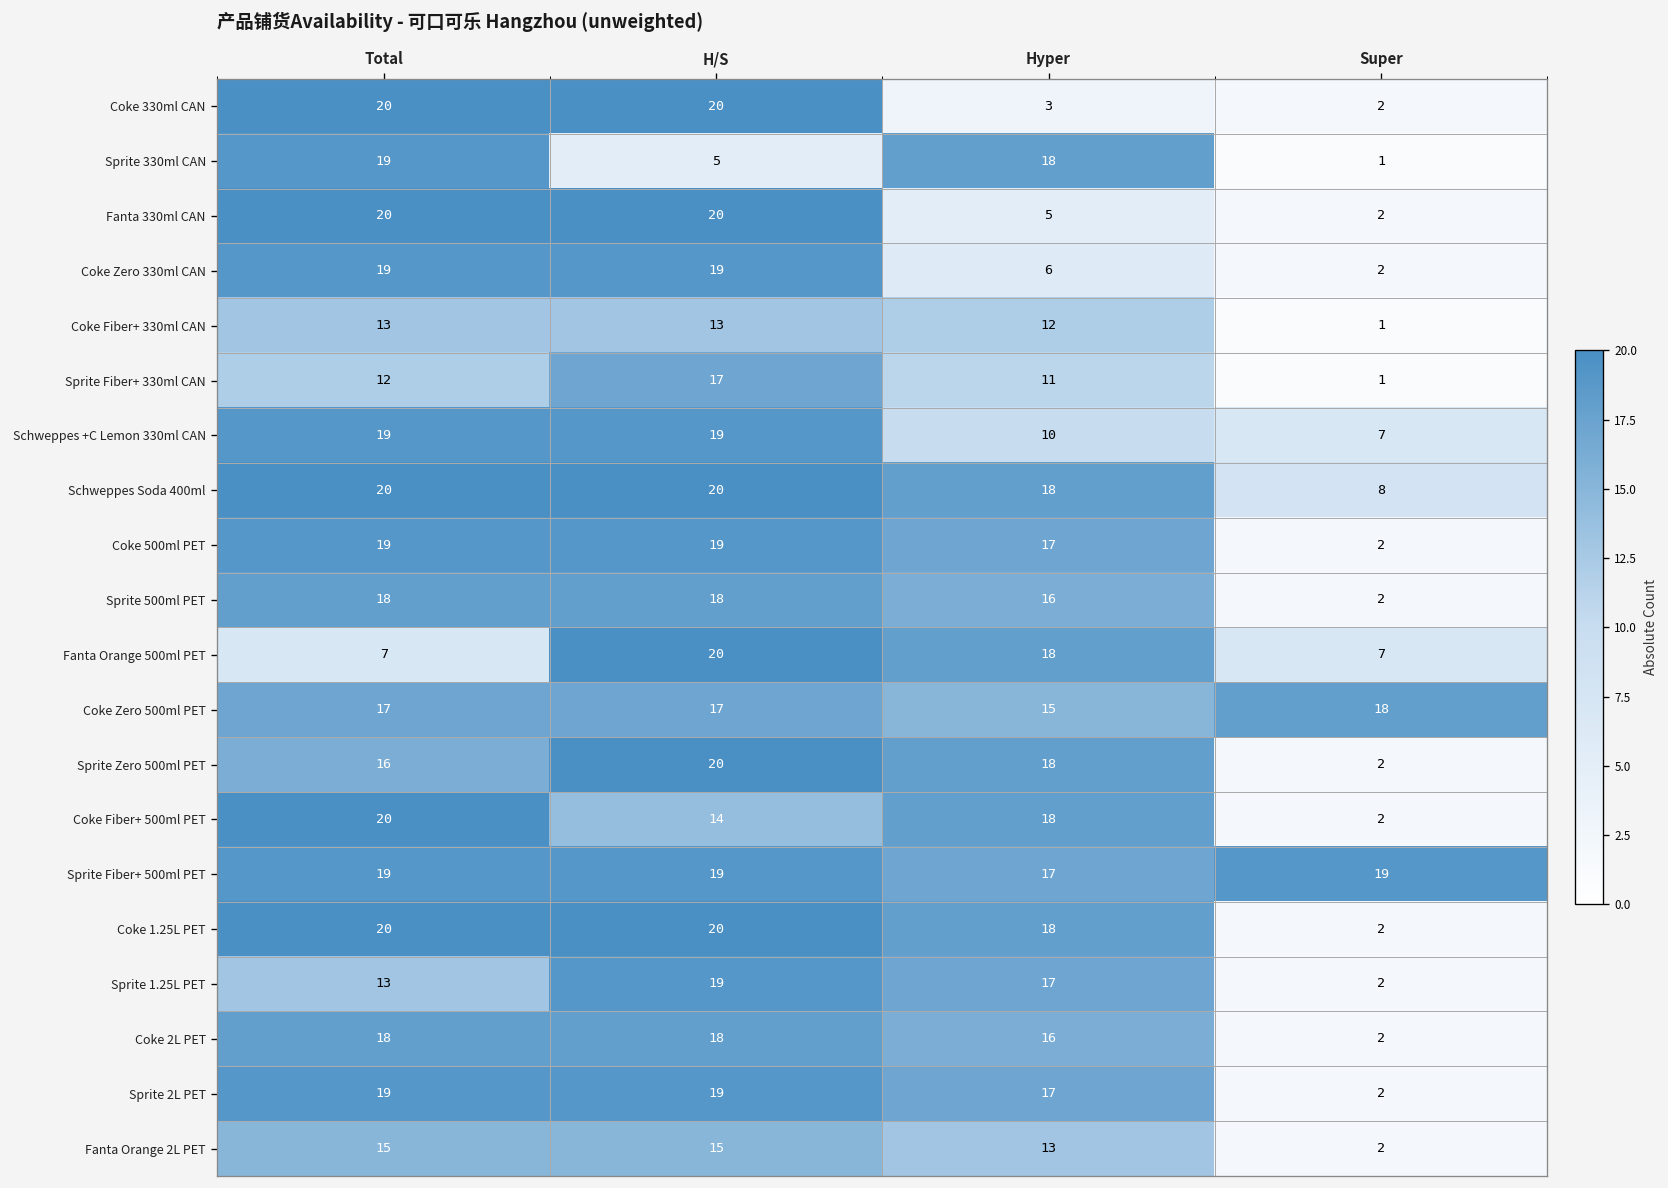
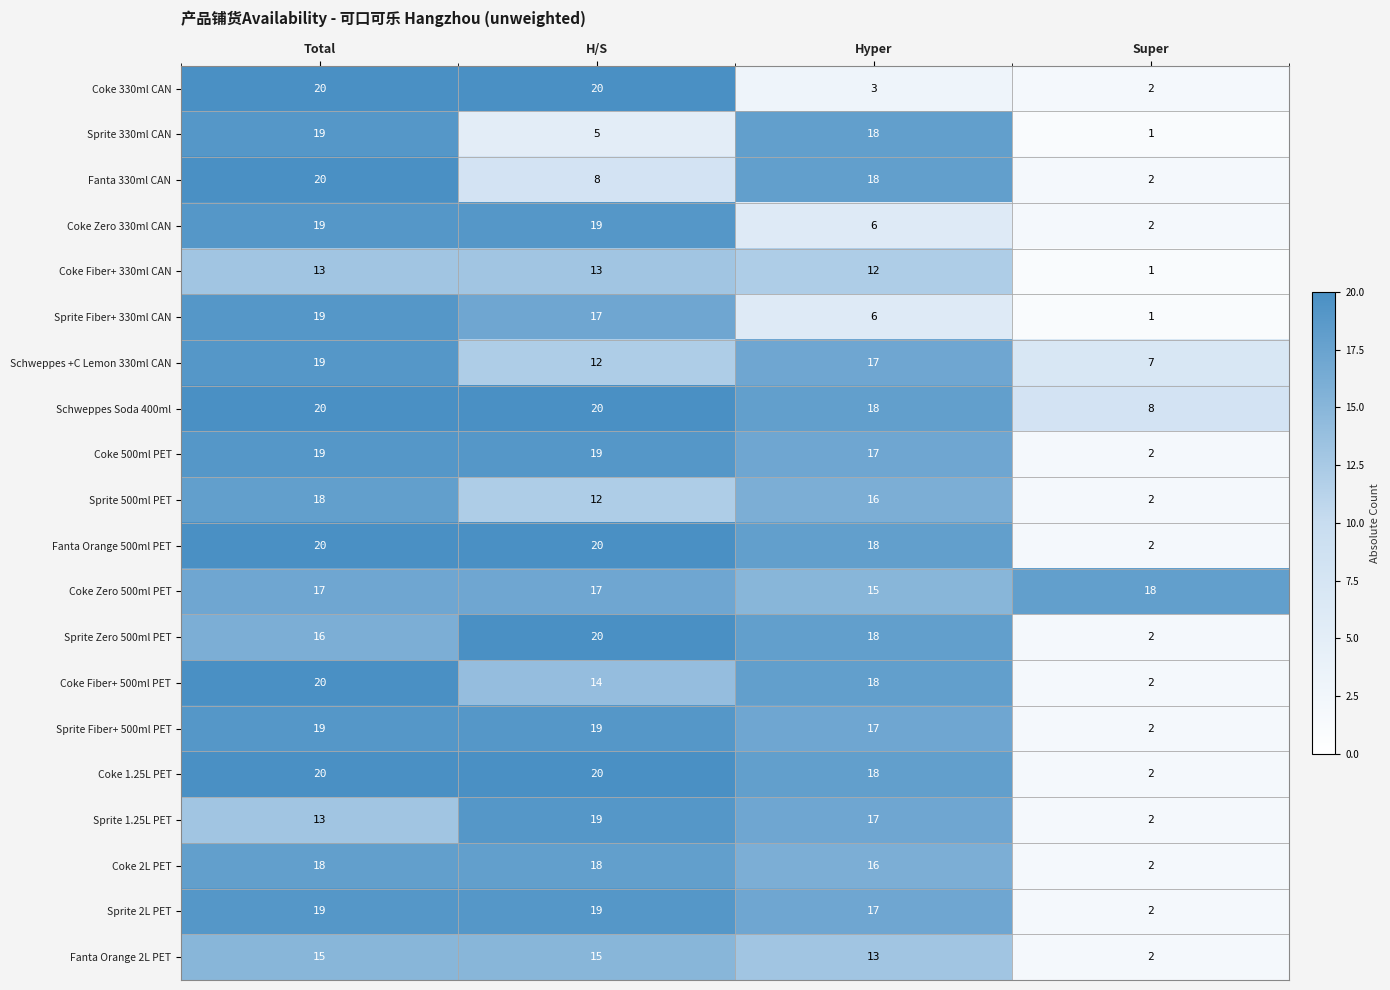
Fanta 330ml CAN, H/S: 20 -> 8
Fanta 330ml CAN, Hyper: 5 -> 18
Sprite Fiber+ 330ml CAN, Total: 12 -> 19
Sprite Fiber+ 330ml CAN, Hyper: 11 -> 6
Schweppes +C Lemon 330ml CAN, H/S: 19 -> 12
Schweppes +C Lemon 330ml CAN, Hyper: 10 -> 17
Sprite 500ml PET, H/S: 18 -> 12
Fanta Orange 500ml PET, Total: 7 -> 20
Fanta Orange 500ml PET, Super: 7 -> 2
Sprite Fiber+ 500ml PET, Super: 19 -> 2
